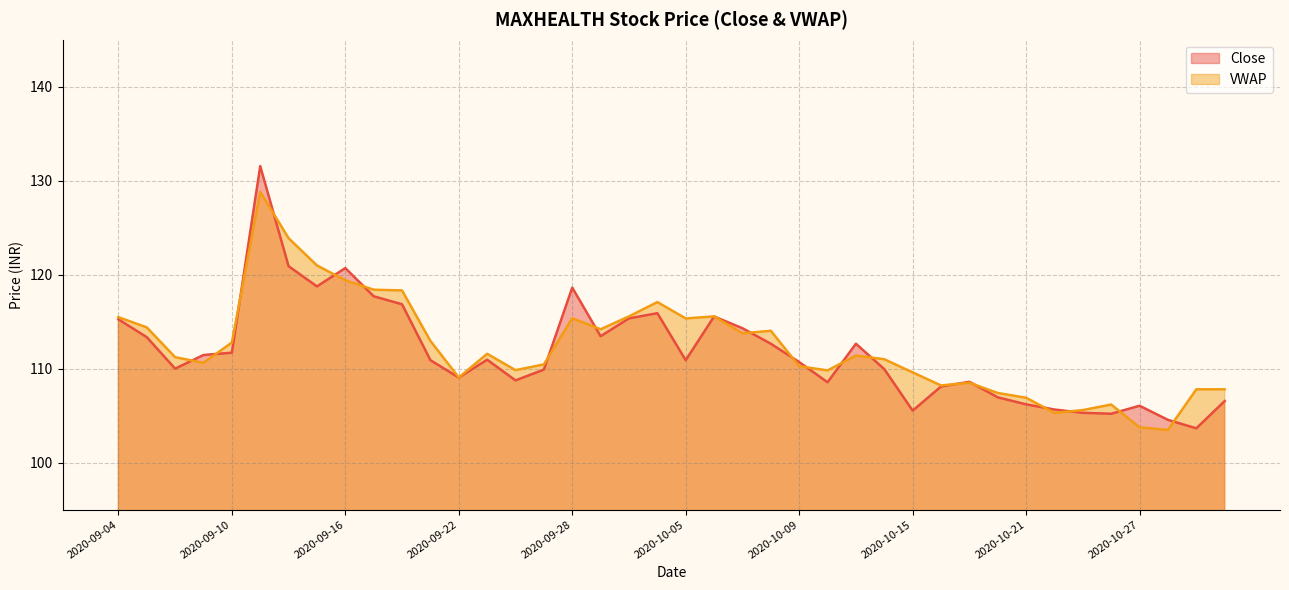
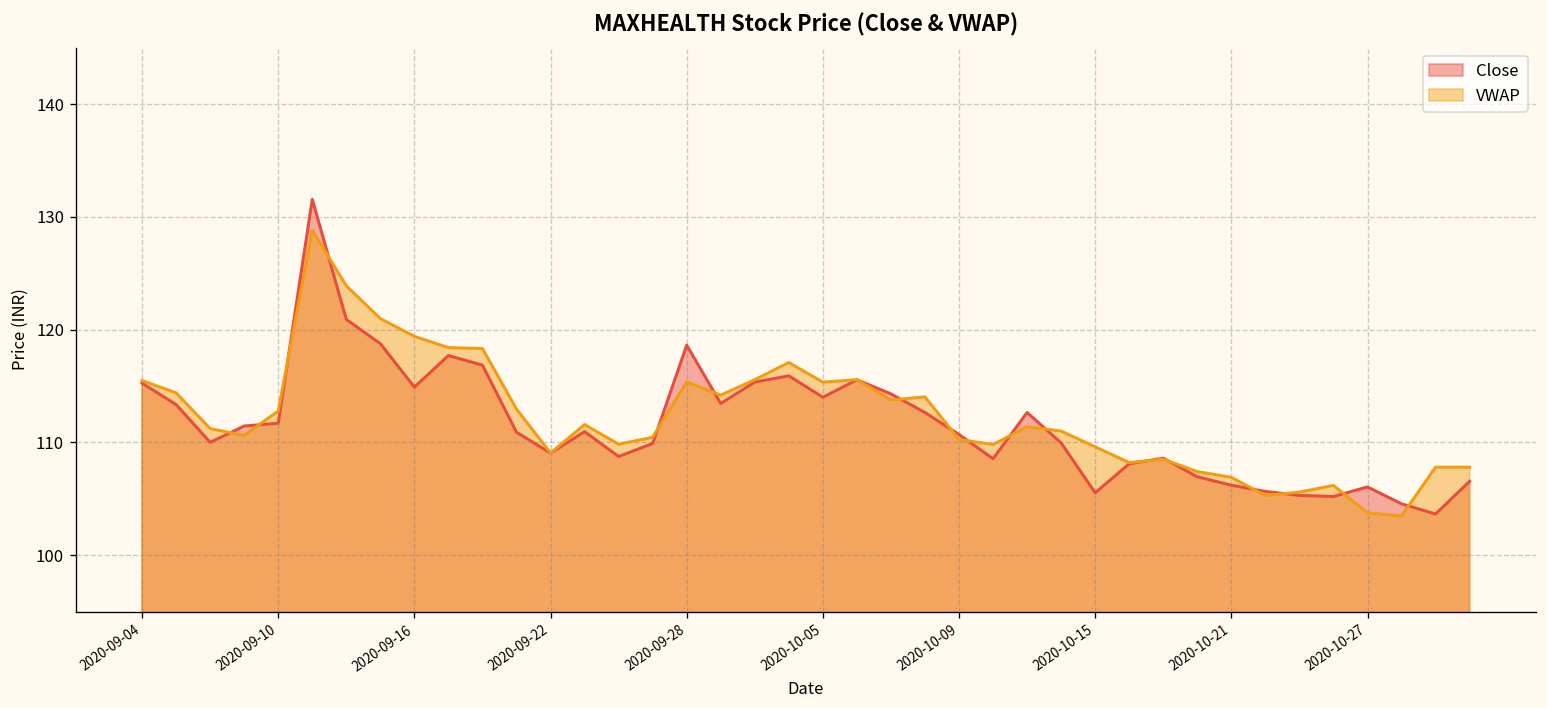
Close, 2020-09-16: 121 -> 115
Close, 2020-10-05: 111 -> 114
